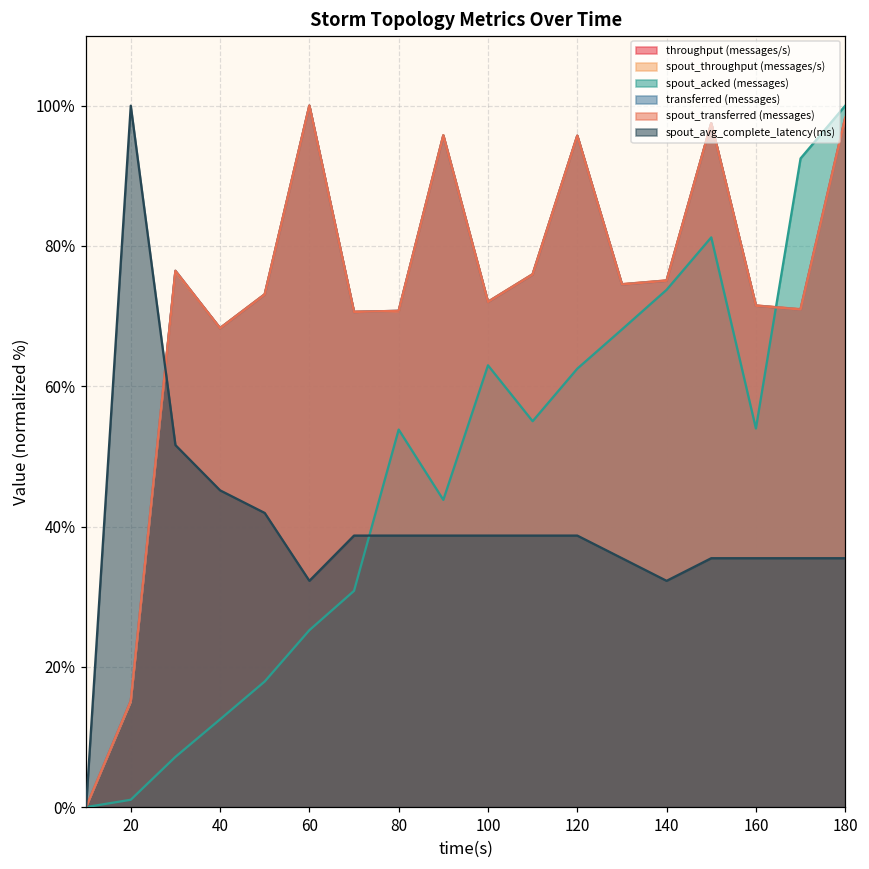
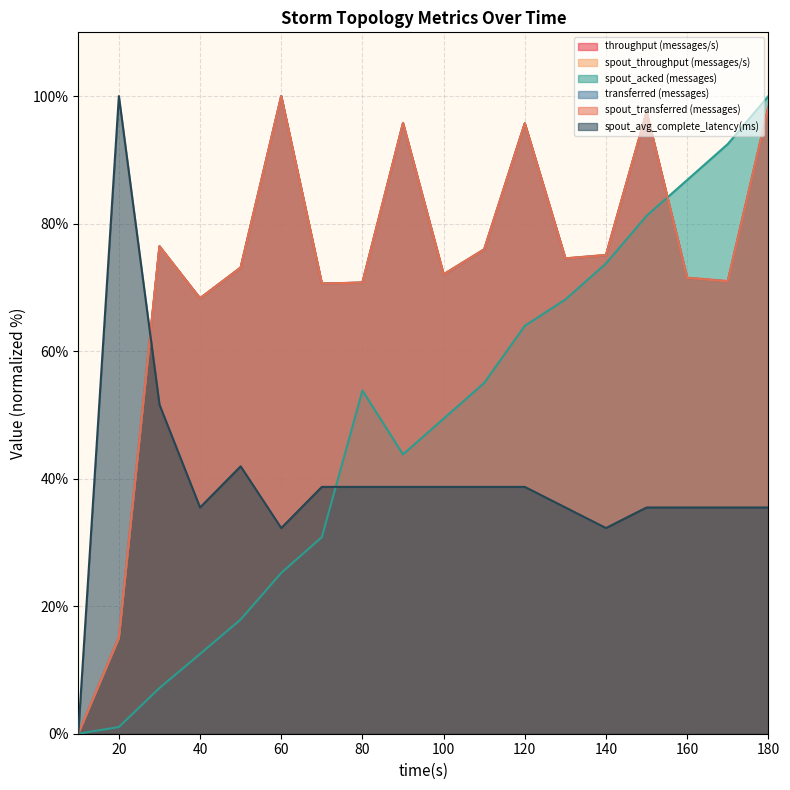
spout_avg_complete_latency(ms), 40: 45% -> 35%
spout_acked (messages), 100: 63% -> 49%
spout_acked (messages), 120: 63% -> 64%
spout_acked (messages), 160: 54% -> 87%
